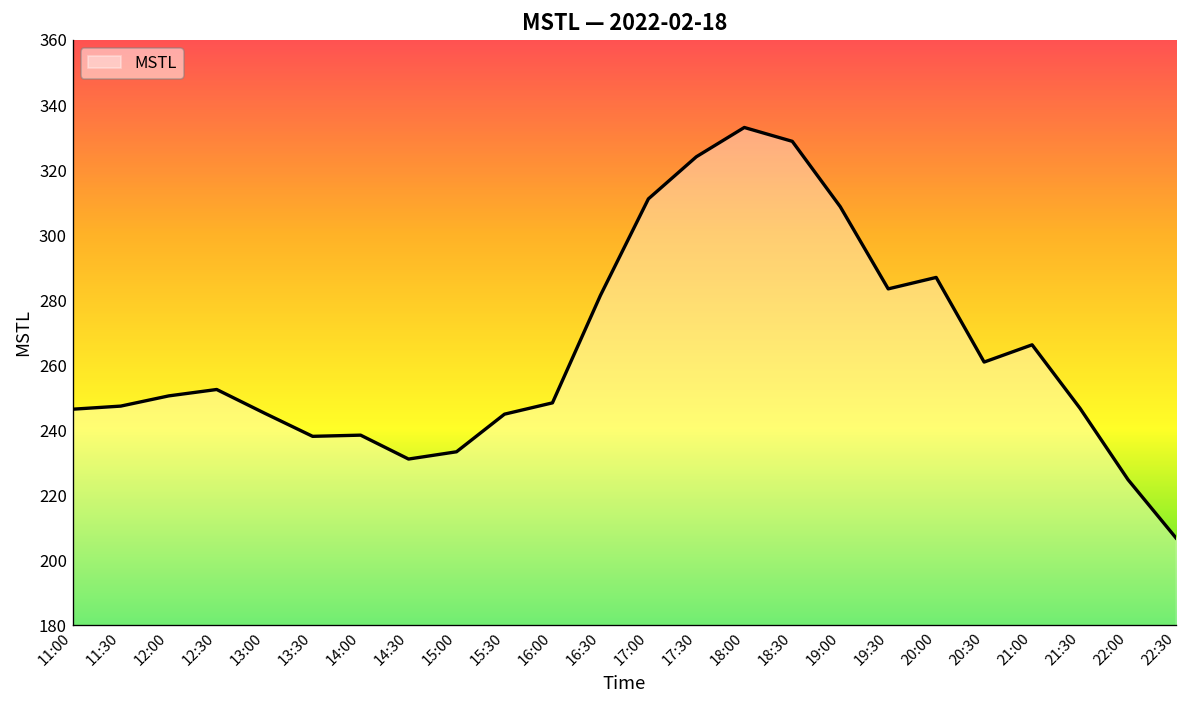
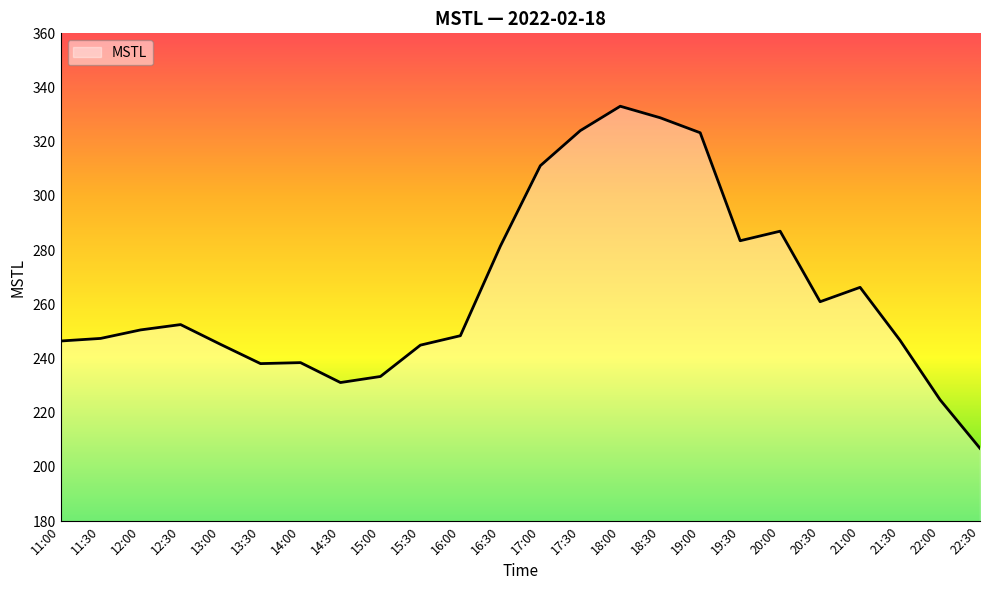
19:00: 309 -> 323
